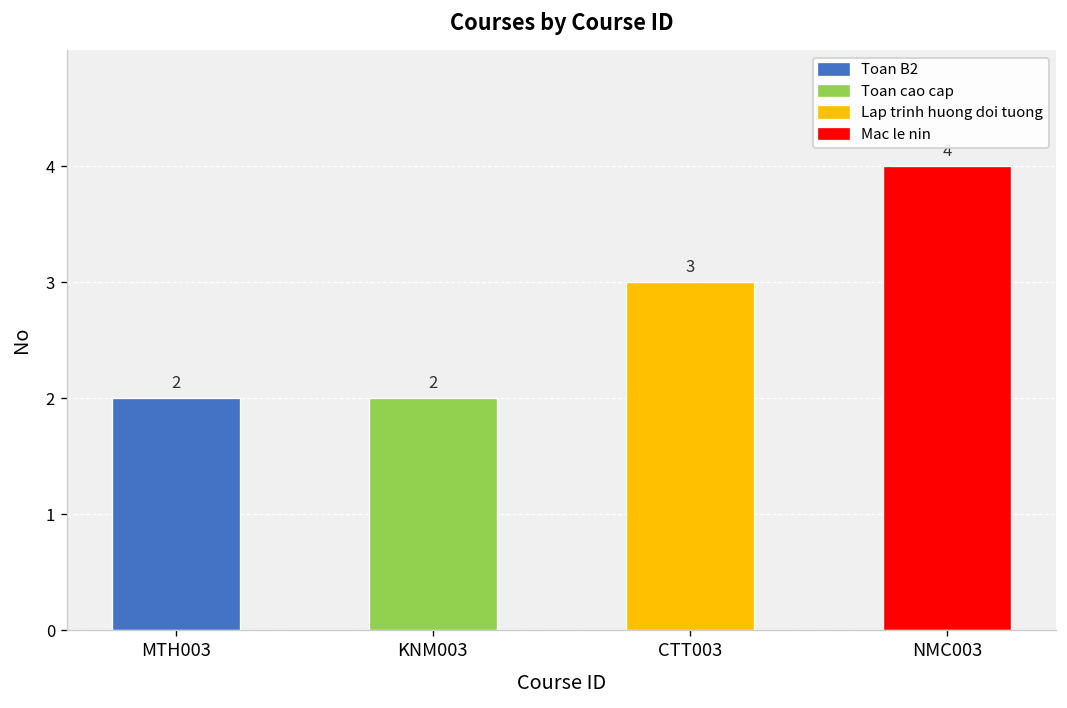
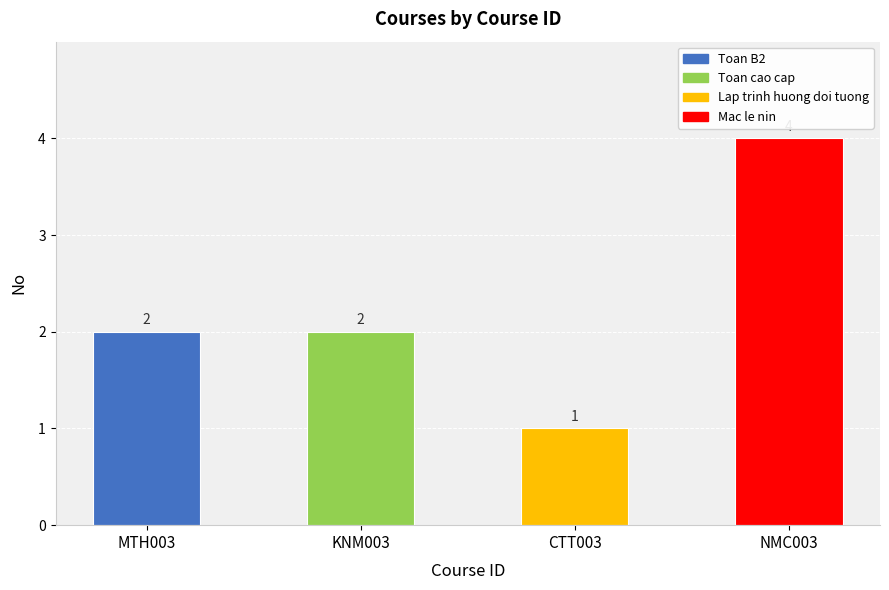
CTT003: 3 -> 1
